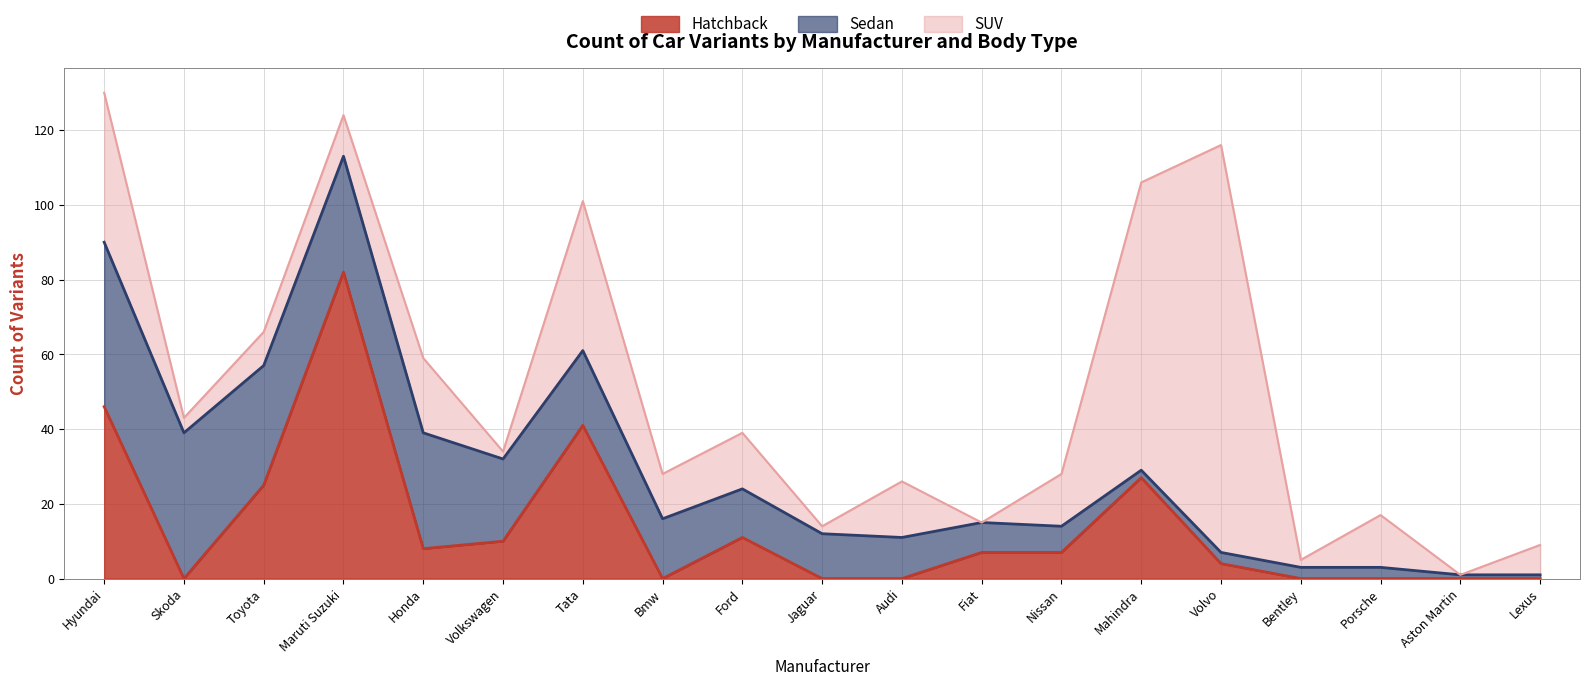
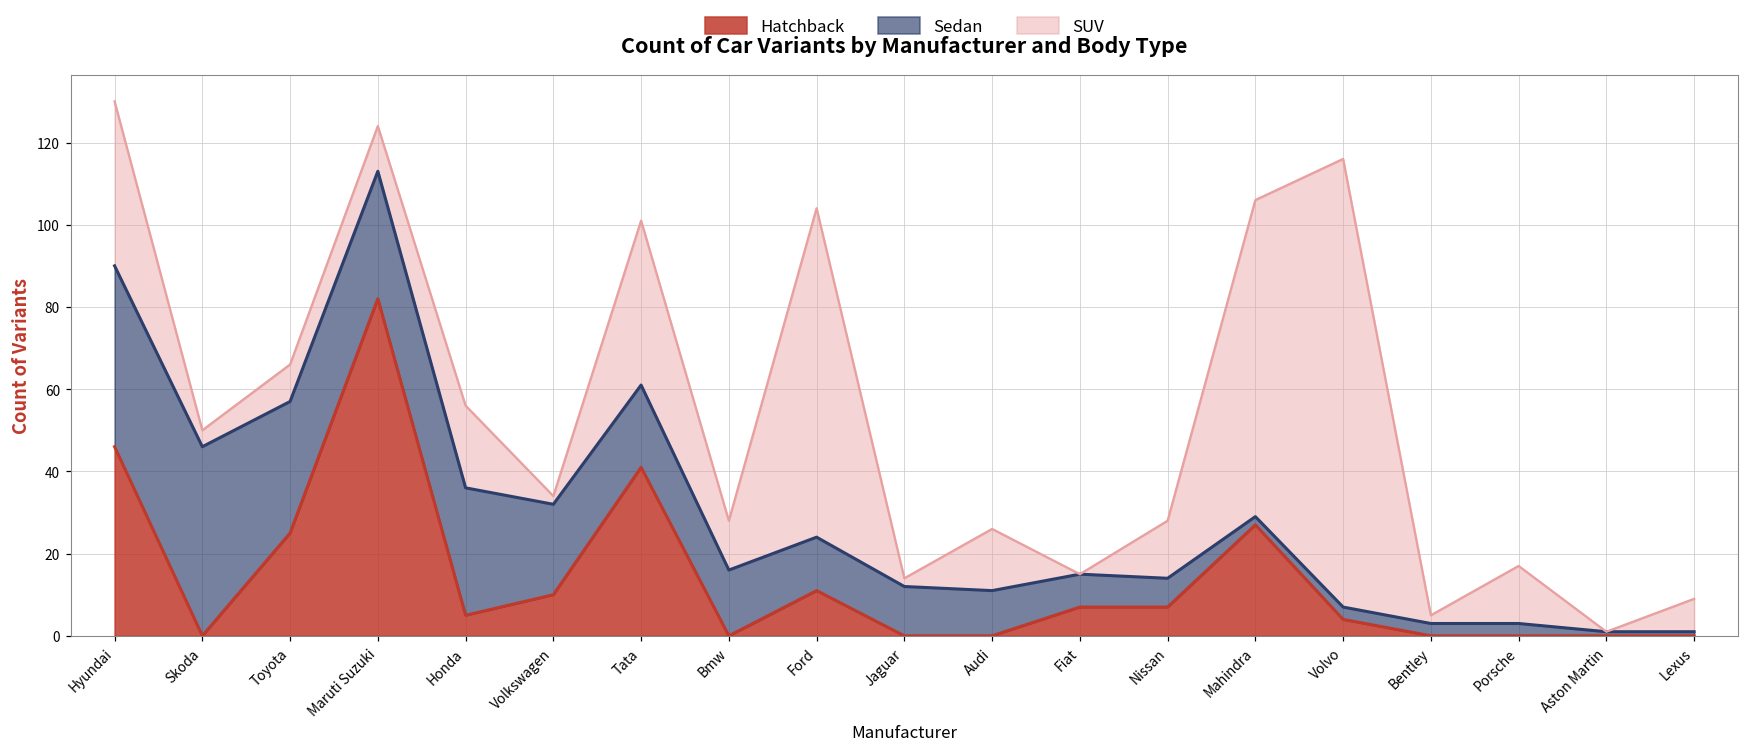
Sedan, Skoda: 39 -> 46
Hatchback, Honda: 8 -> 5
SUV, Ford: 15 -> 80
